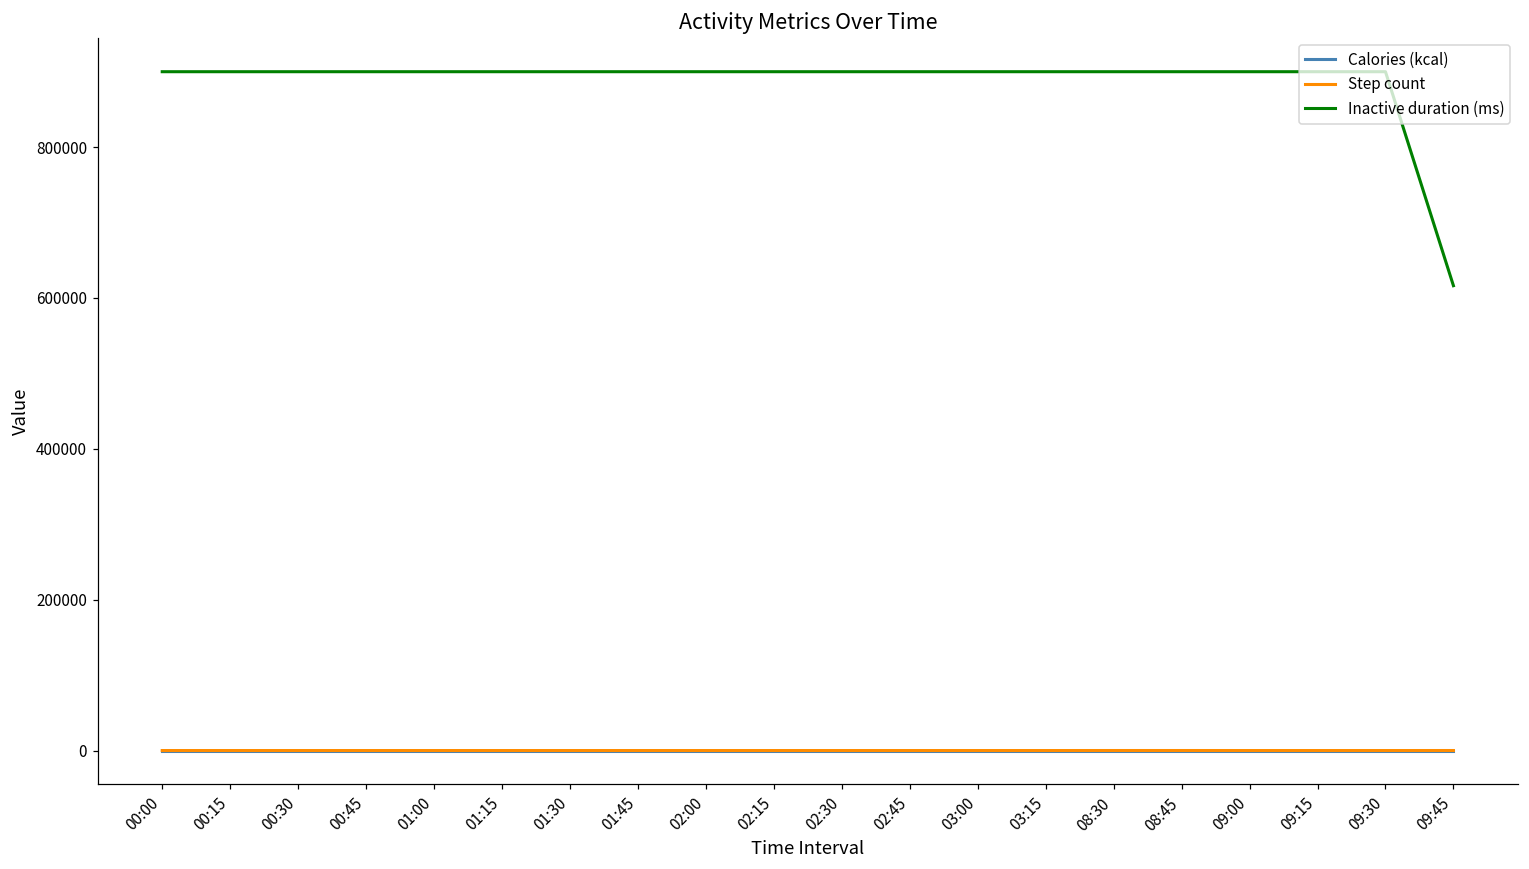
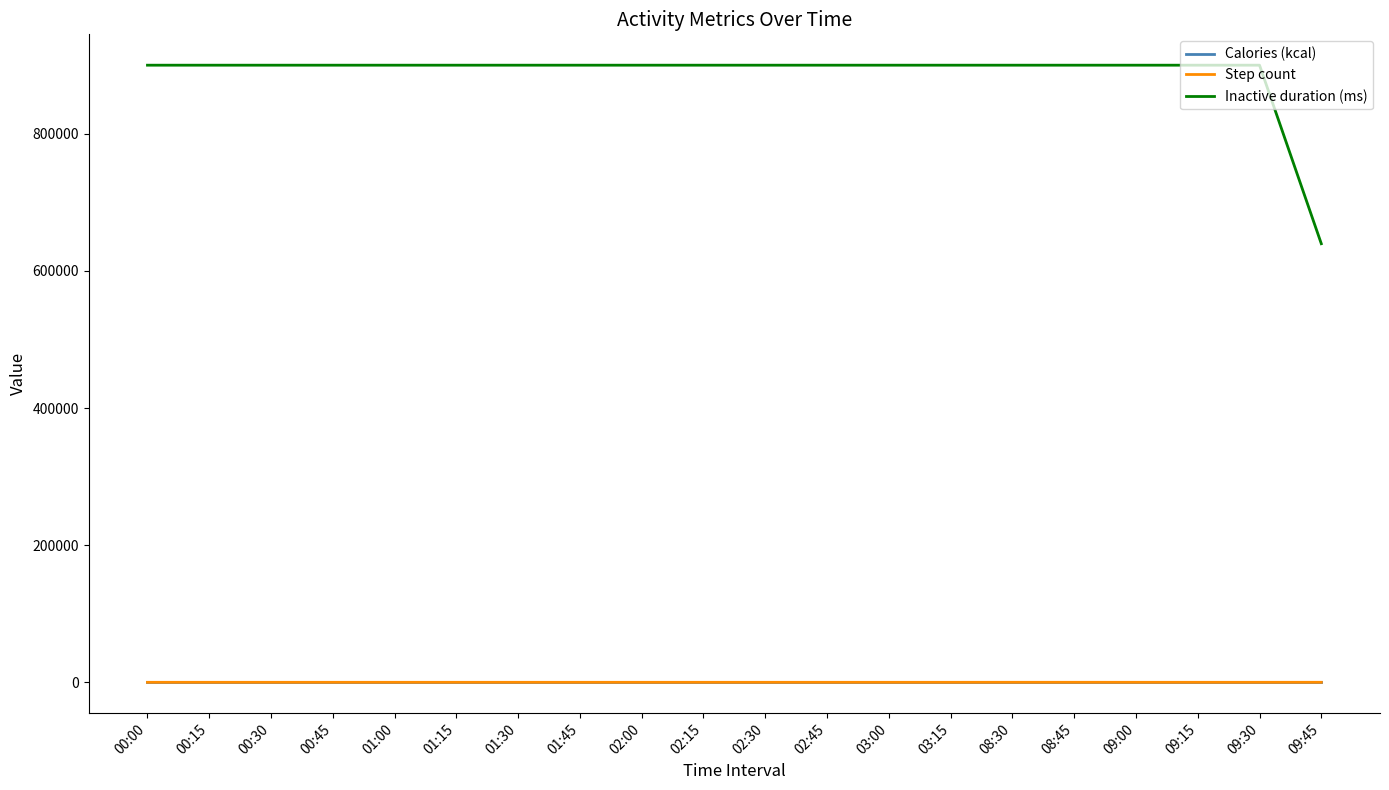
Inactive duration (ms), 09:45: 620000 -> 640000
